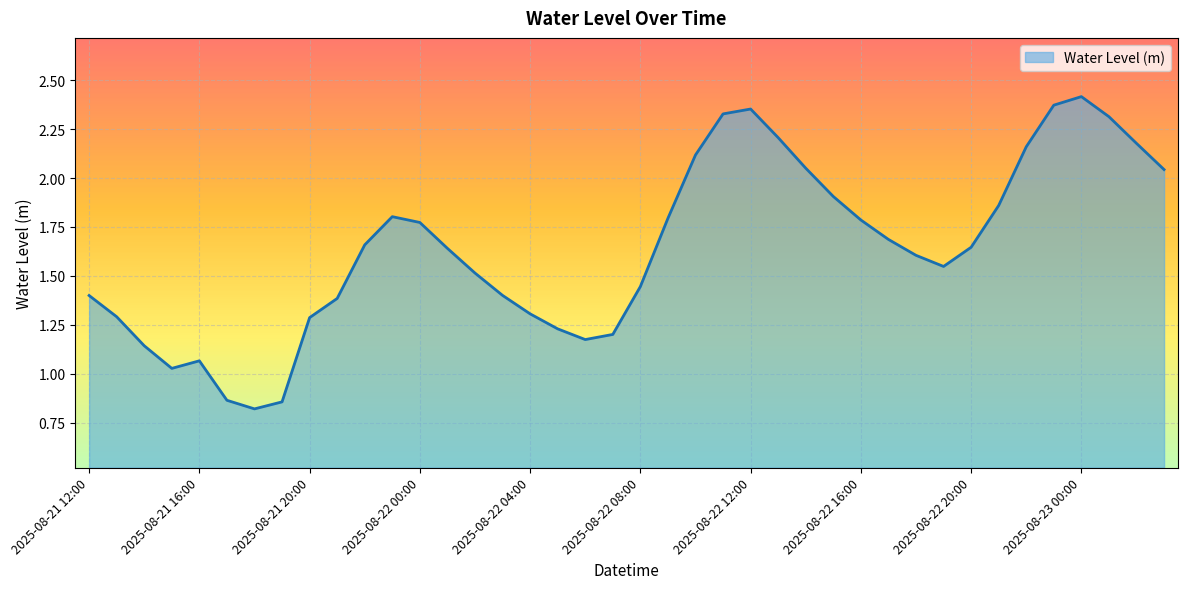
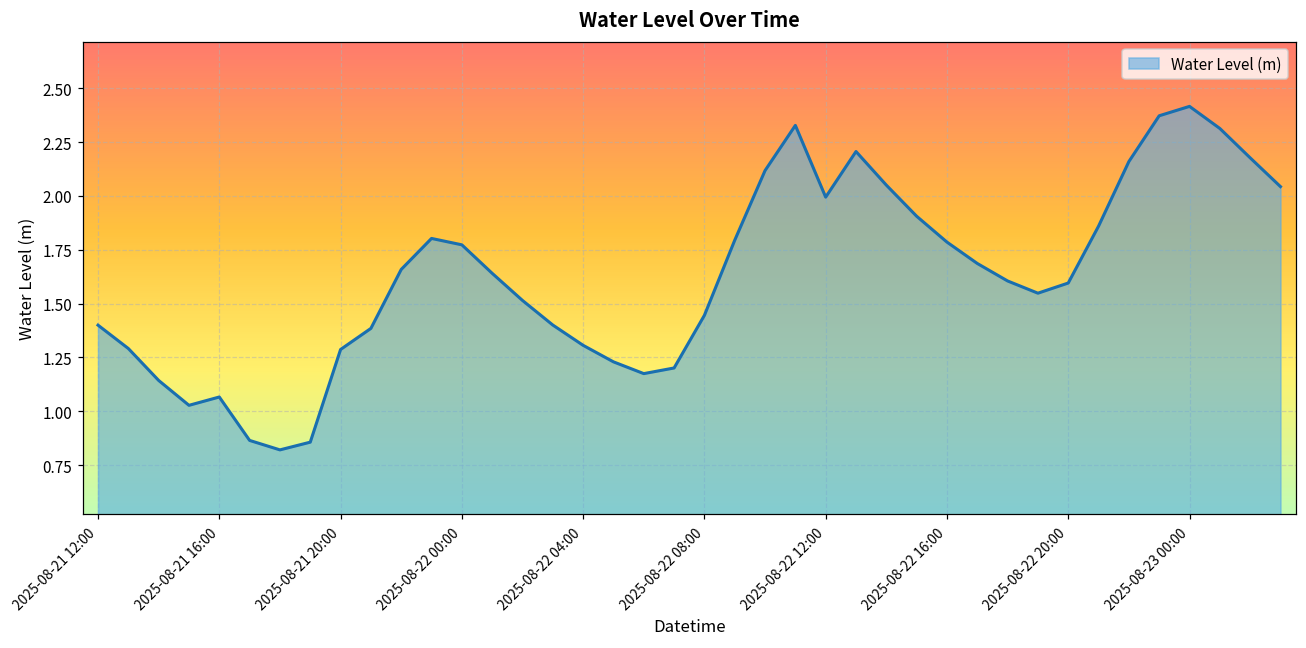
2025-08-22 12:00: 2.35 -> 1.99
2025-08-22 20:00: 1.65 -> 1.60
